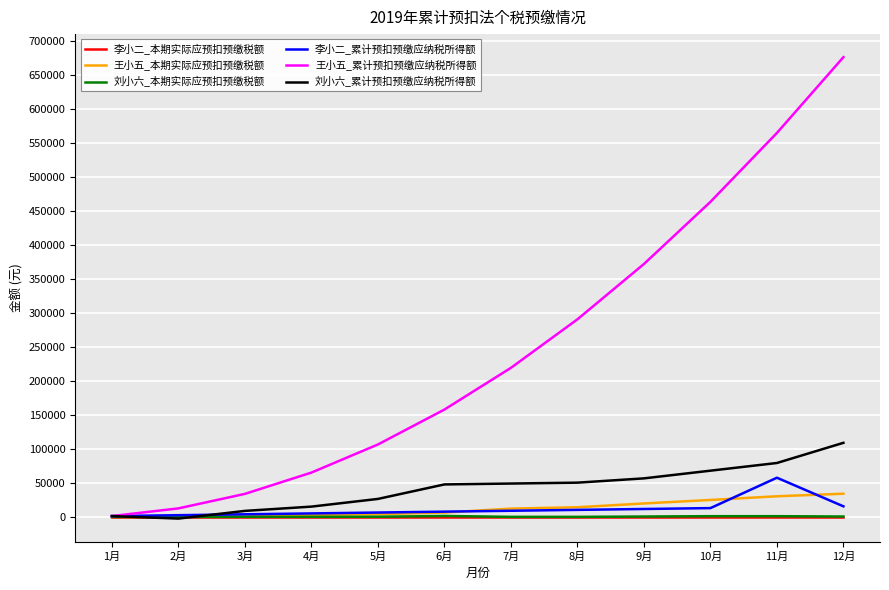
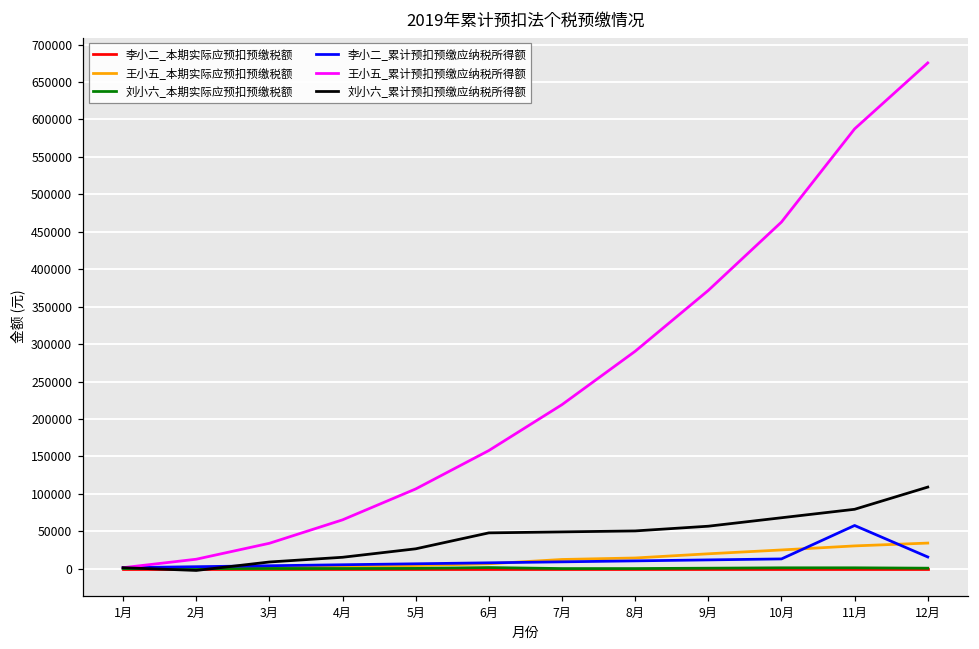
王小五_累计预扣预缴应纳税所得额, 11月: 560000 -> 590000
